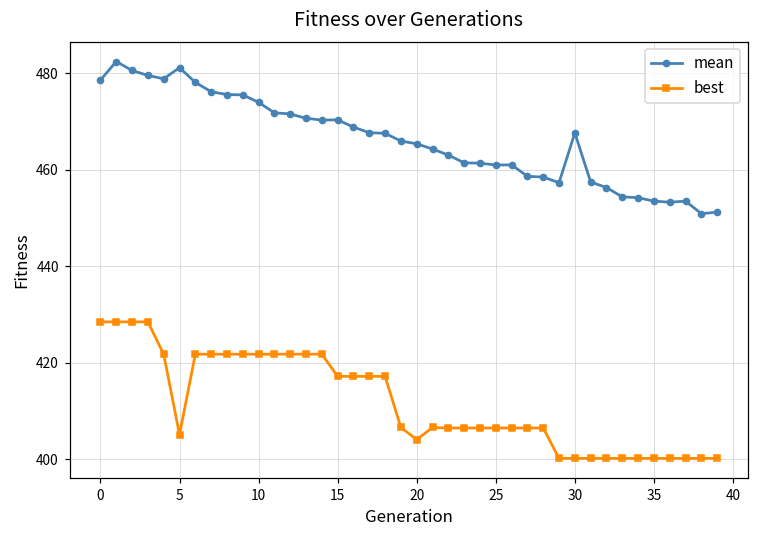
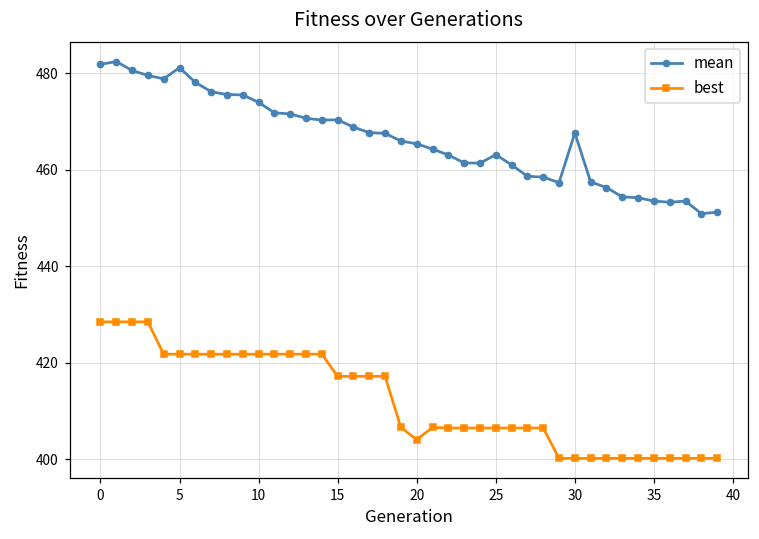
mean, 0: 479 -> 482
best, 5: 405 -> 422
mean, 25: 461 -> 463
